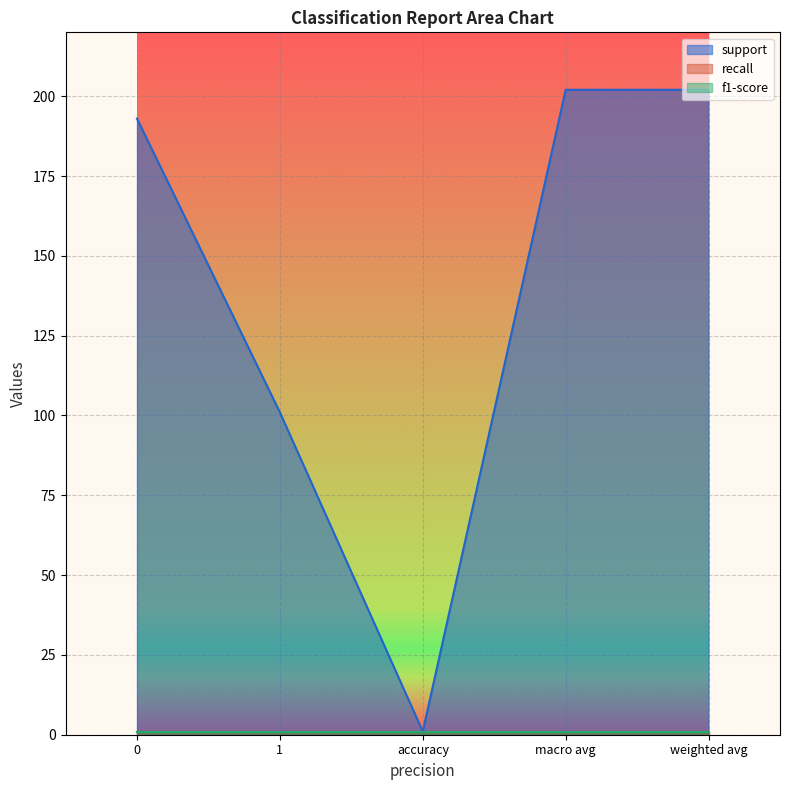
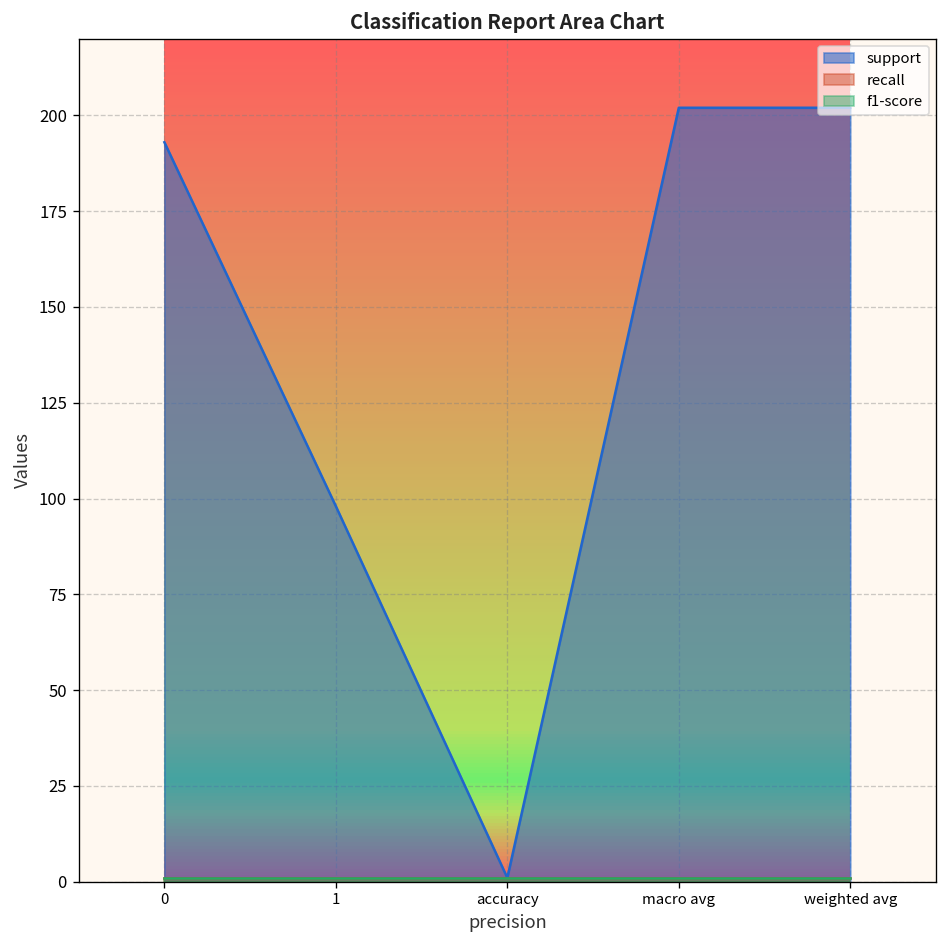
support, 1: 101 -> 98
